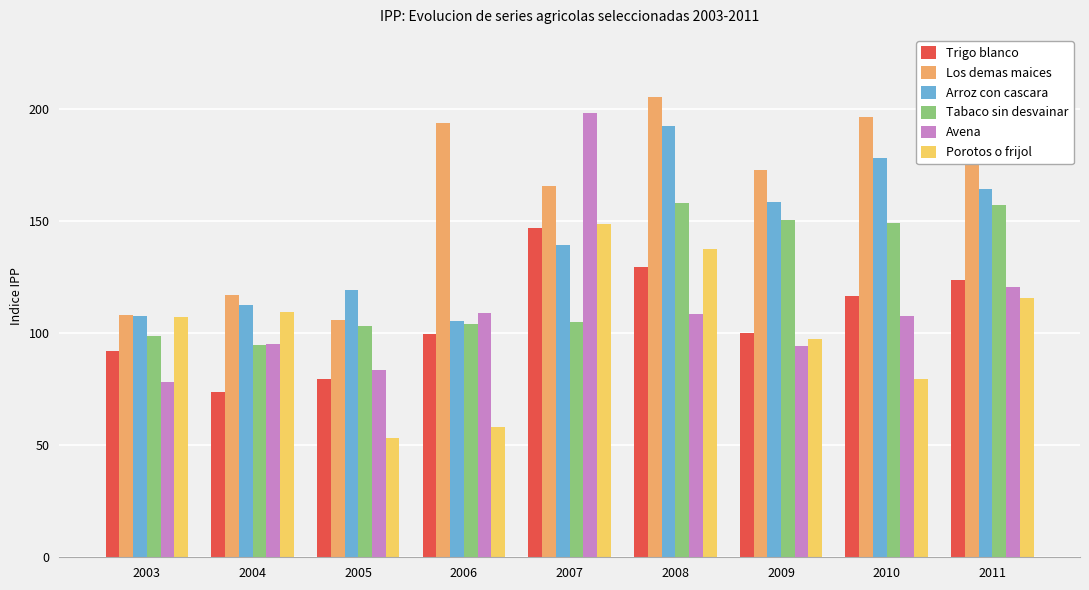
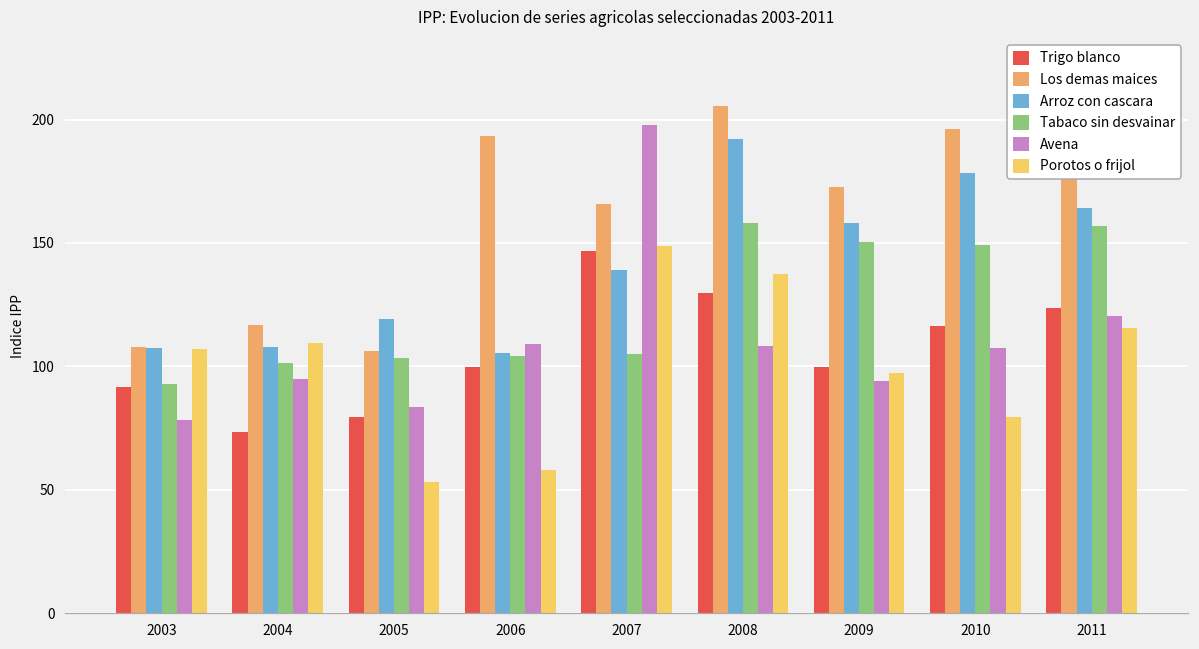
Tabaco sin desvainar, 2003: 99 -> 93
Arroz con cascara, 2004: 113 -> 108
Tabaco sin desvainar, 2004: 95 -> 101
